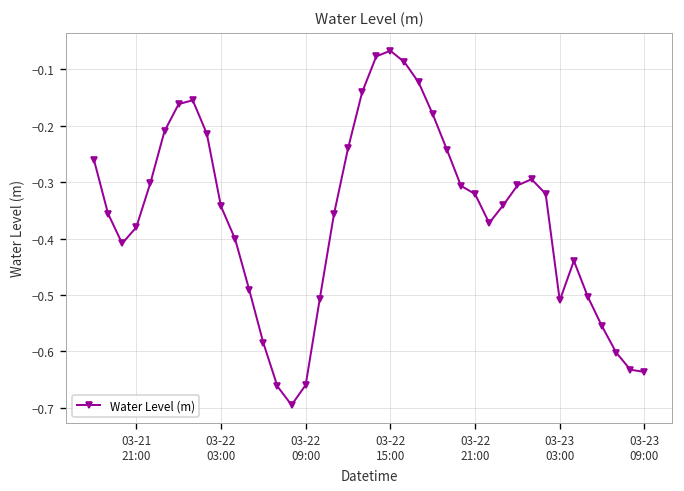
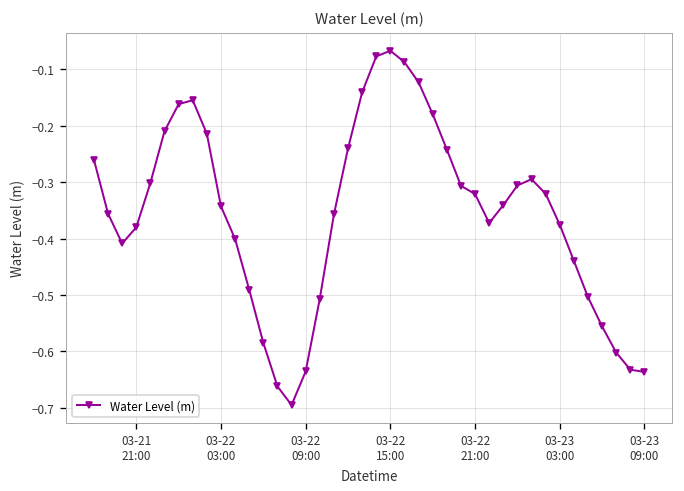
03-22 09:00: -0.66 -> -0.64
03-23 03:00: -0.51 -> -0.38
